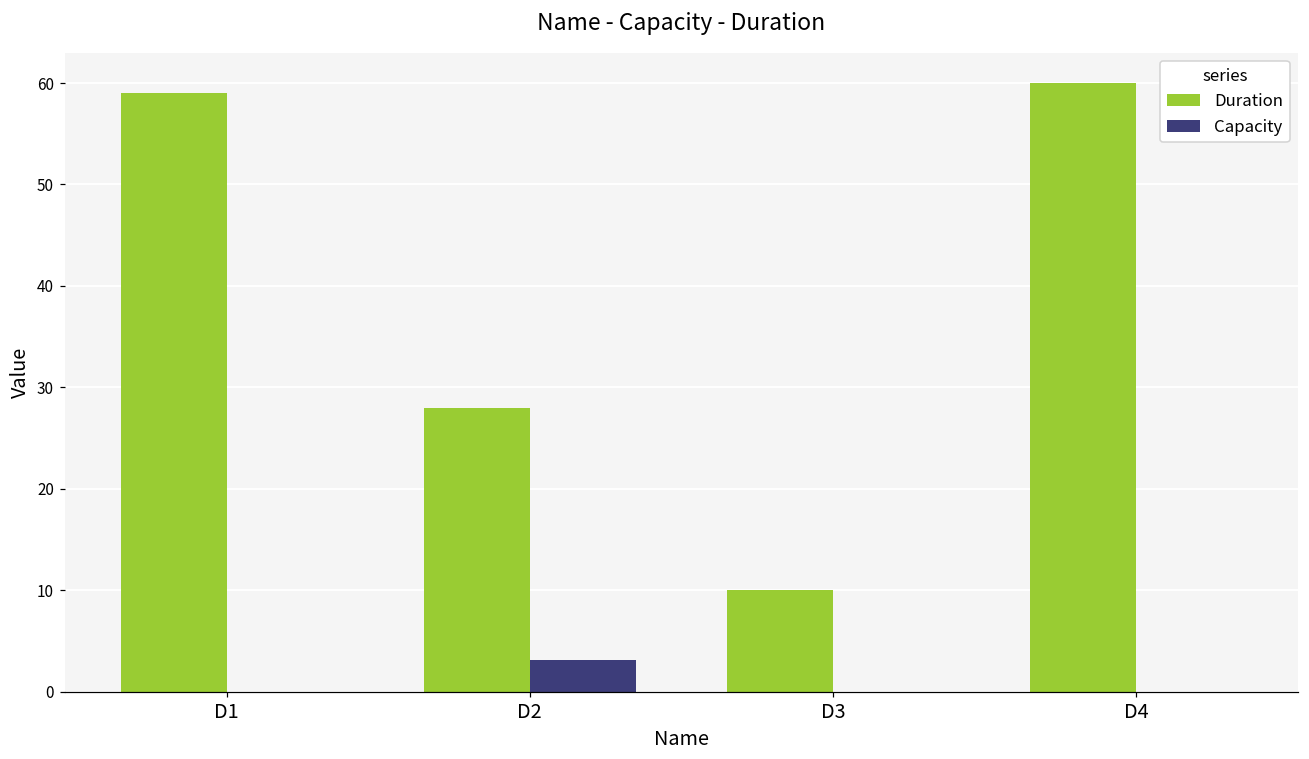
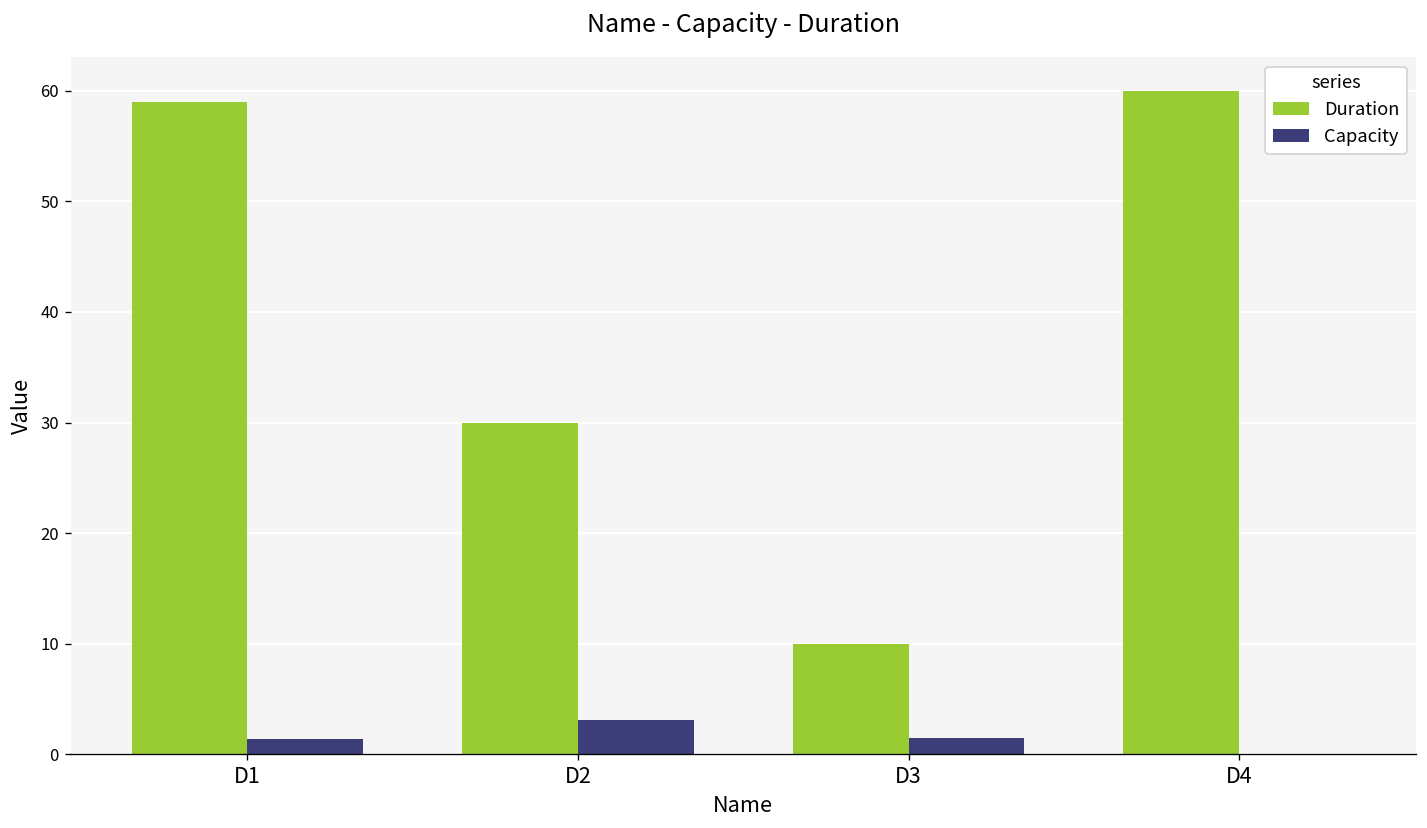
Capacity, D1: 0 -> 1
Duration, D2: 28 -> 30
Capacity, D3: 0 -> 2
